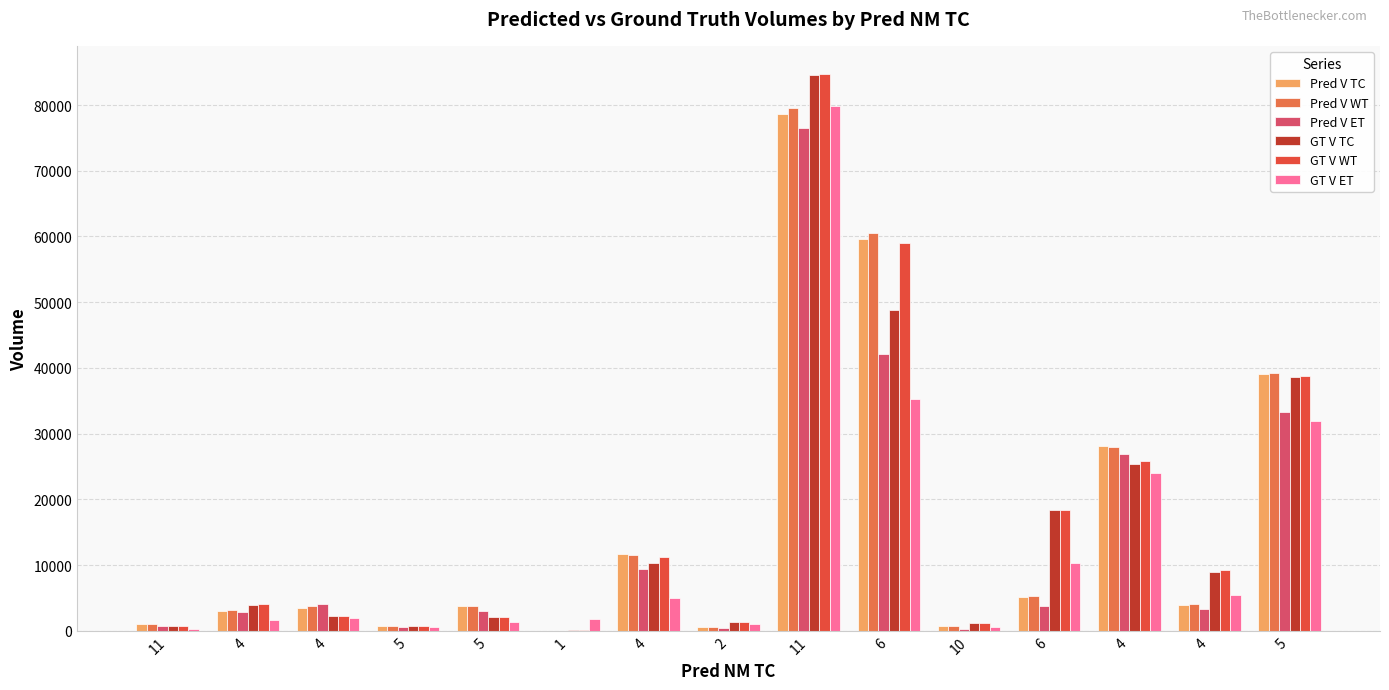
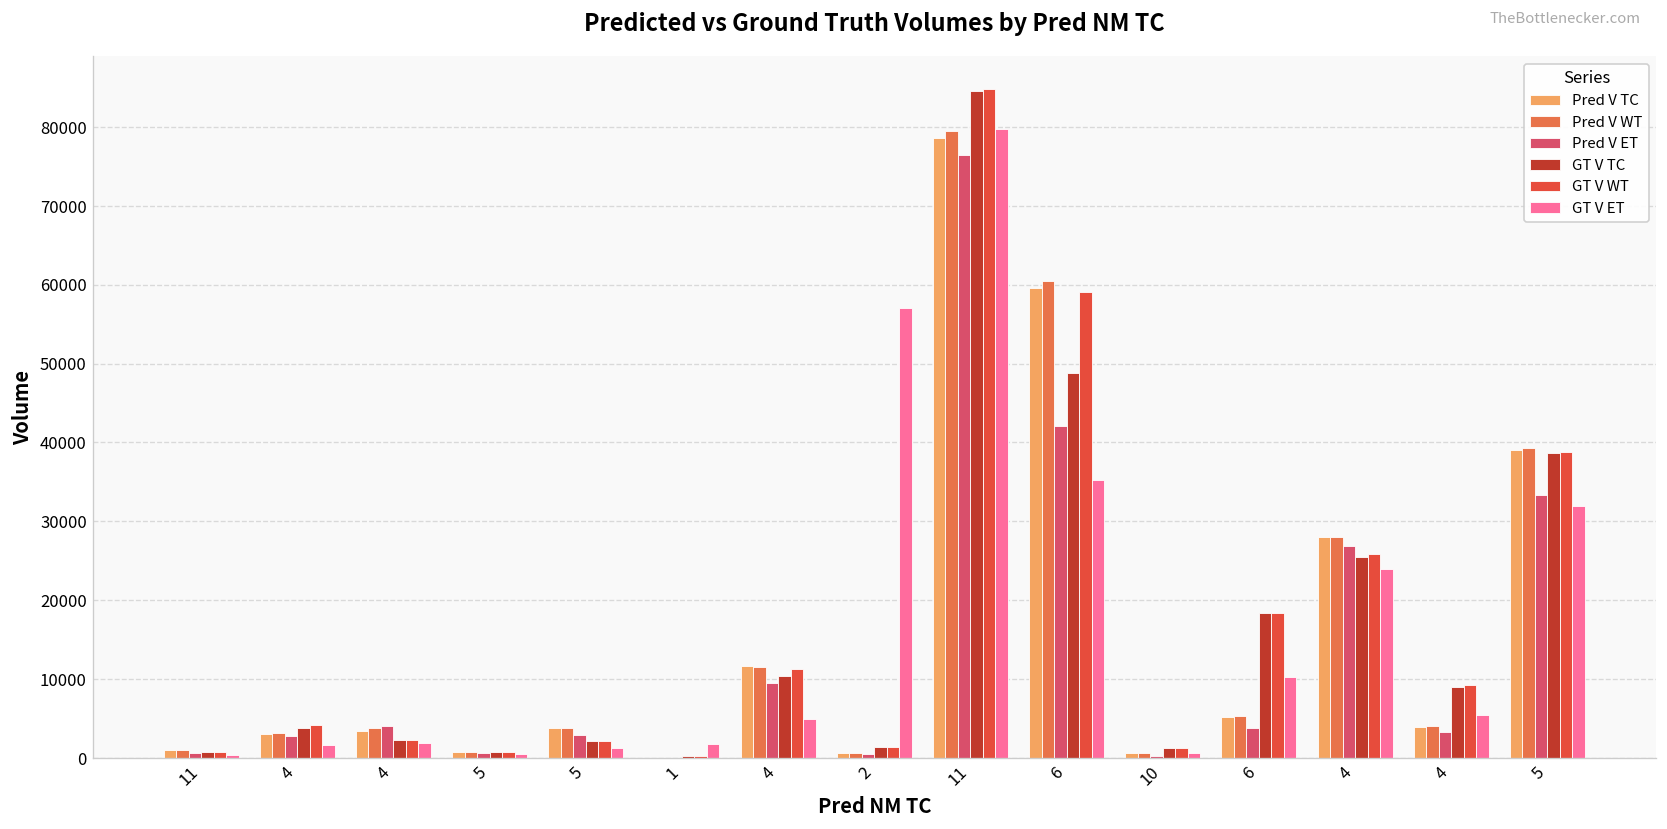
GT V ET, 2: 1000 -> 57000
